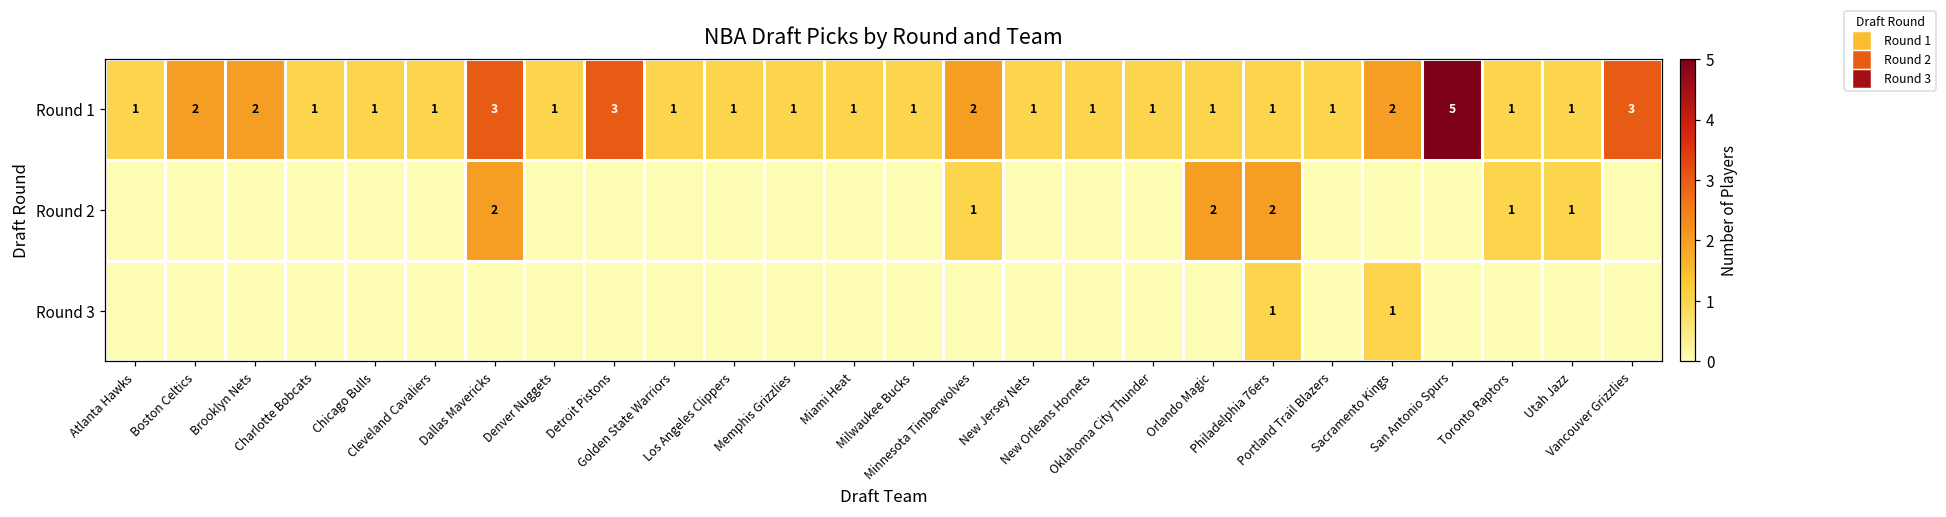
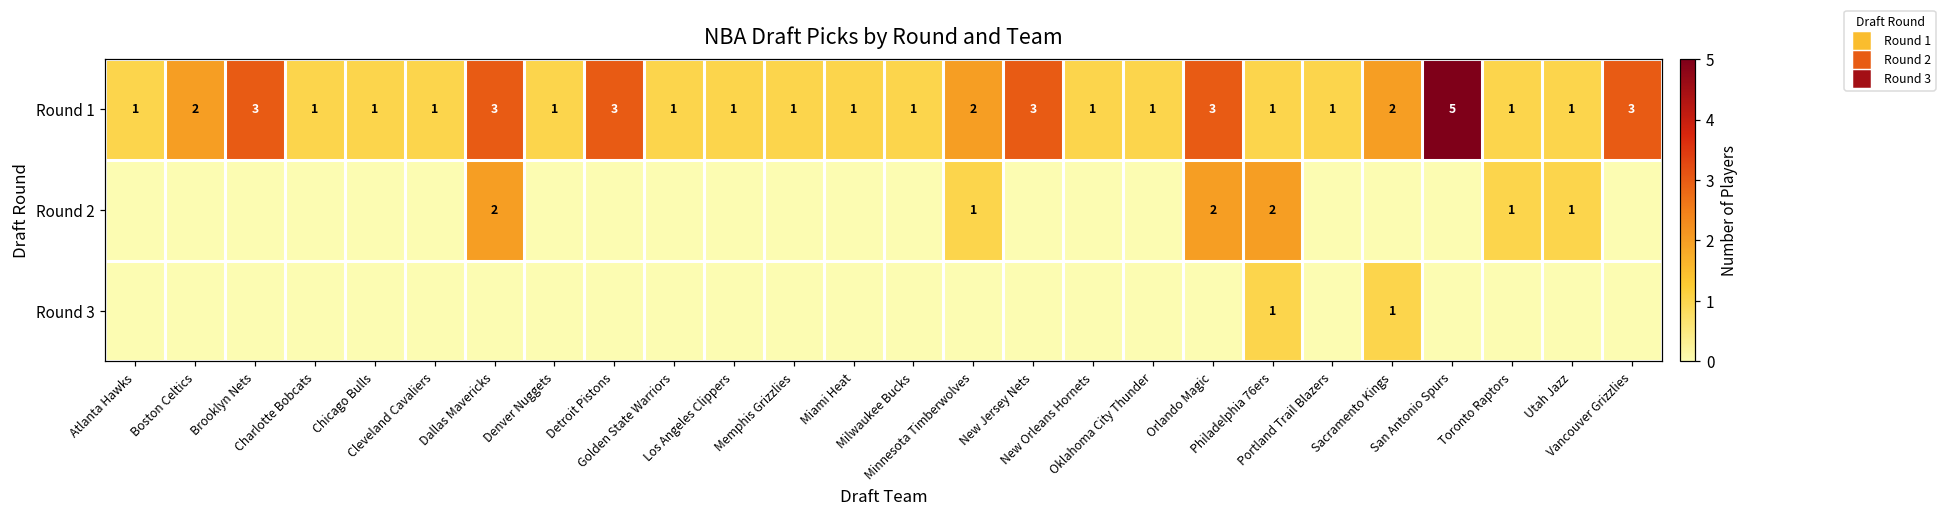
Round 1, Brooklyn Nets: 2 -> 3
Round 1, New Jersey Nets: 1 -> 3
Round 1, Orlando Magic: 1 -> 3
